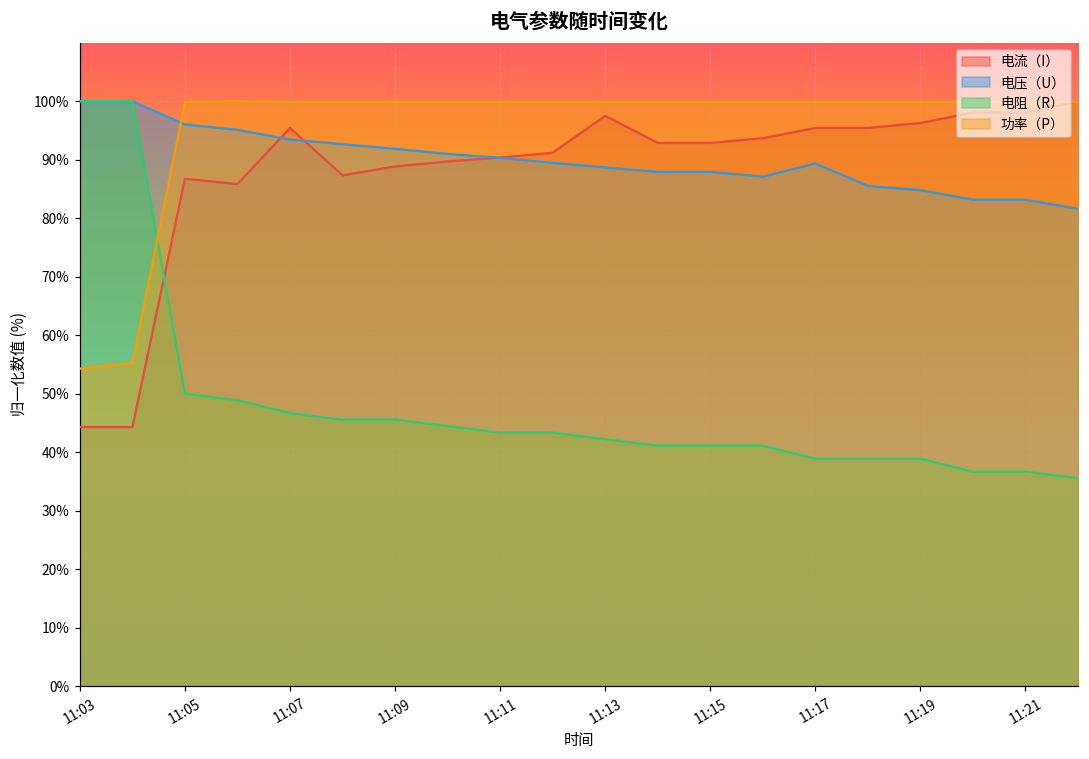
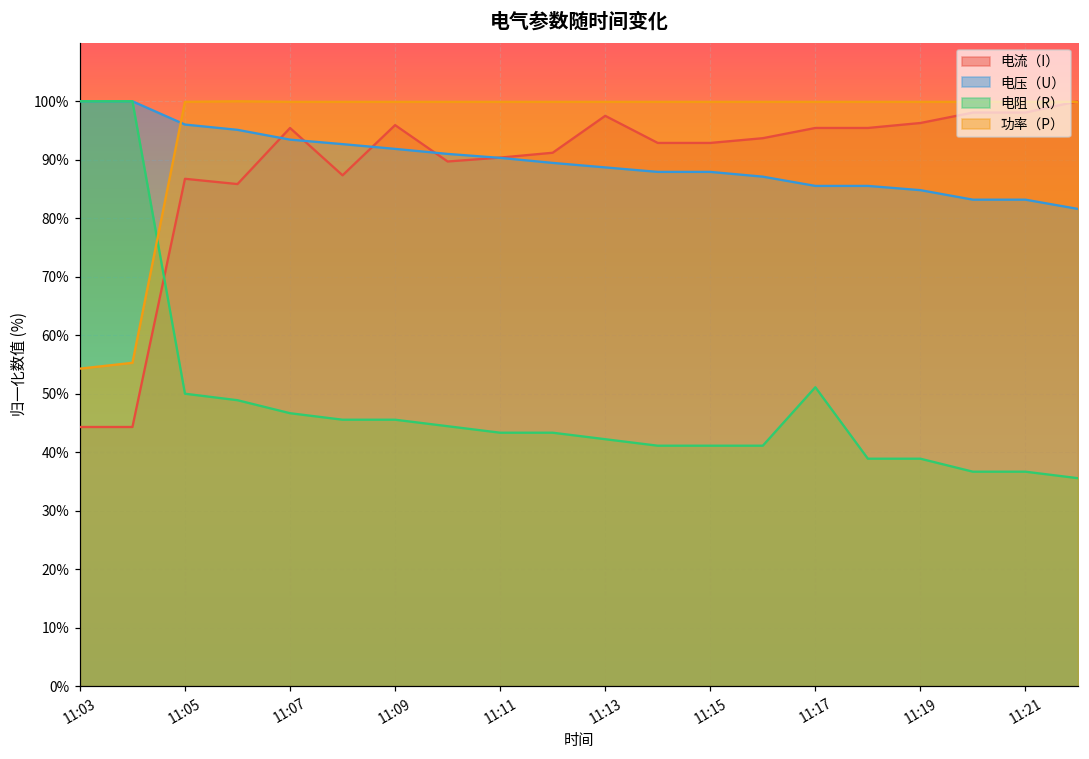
电流（I）, 11:09: 89% -> 96%
电压（U）, 11:17: 89% -> 86%
电阻（R）, 11:17: 39% -> 51%
